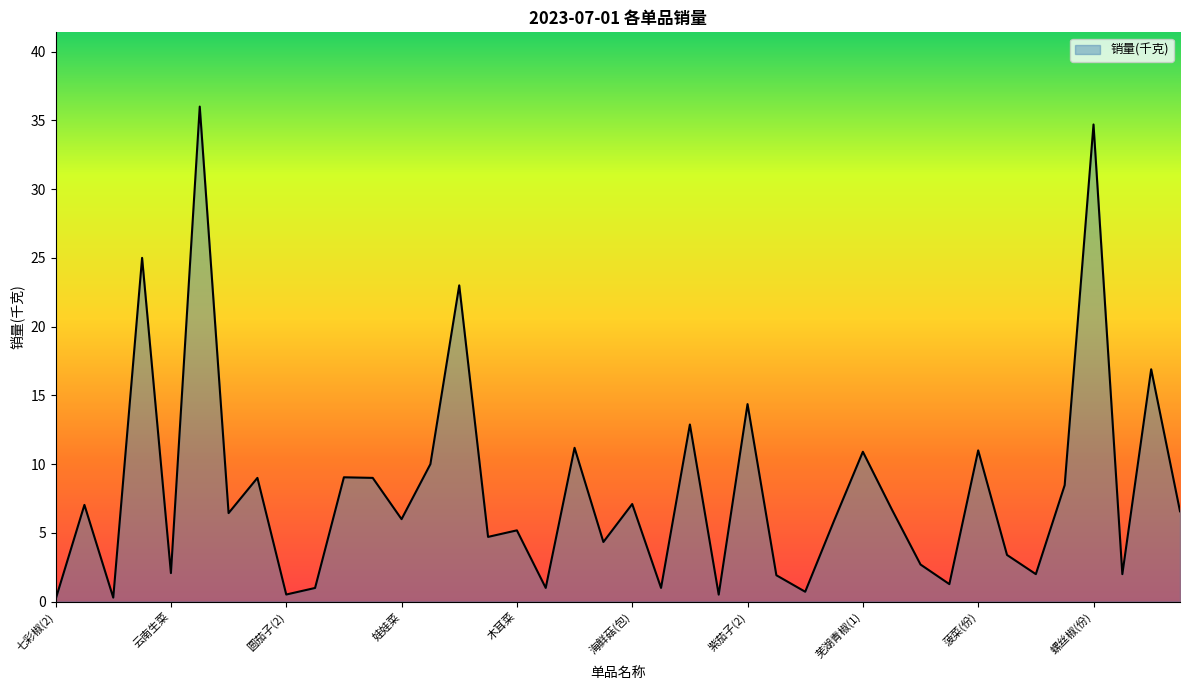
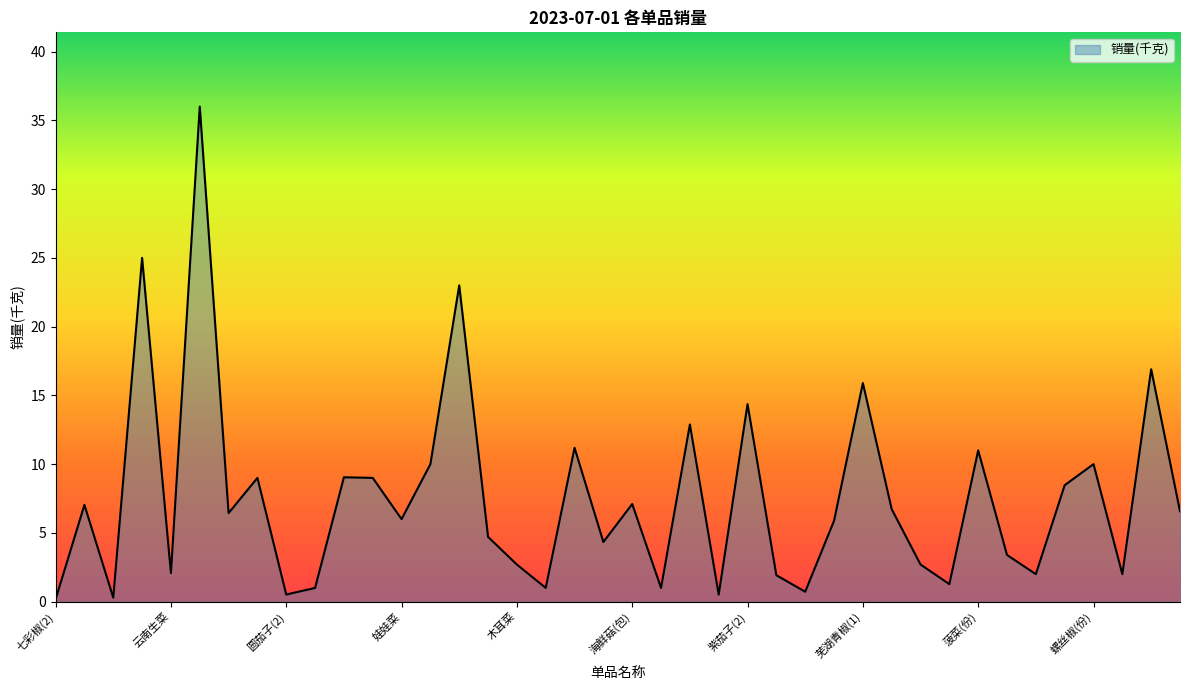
木耳菜: 5.2 -> 2.7
芜湖青椒(1): 10.9 -> 15.9
螺丝椒(份): 34.7 -> 10.0
